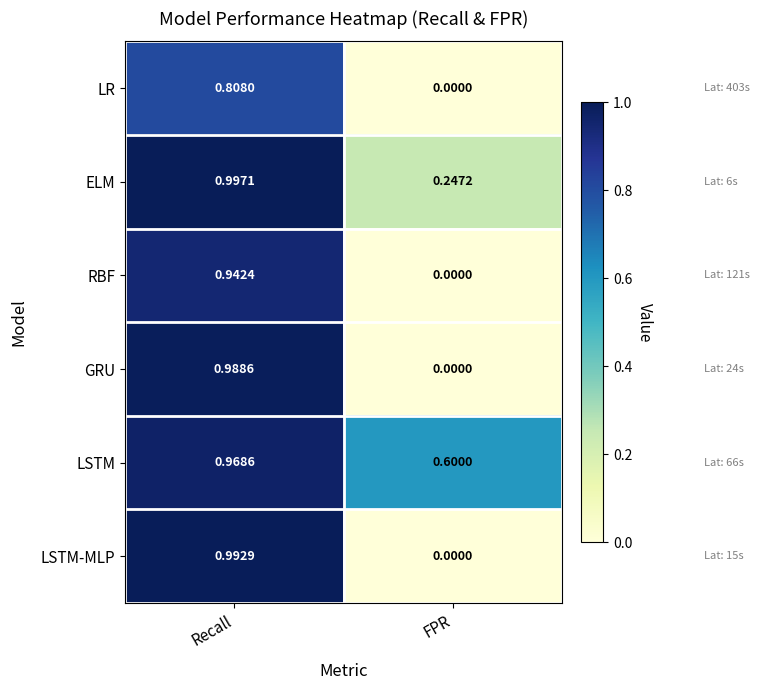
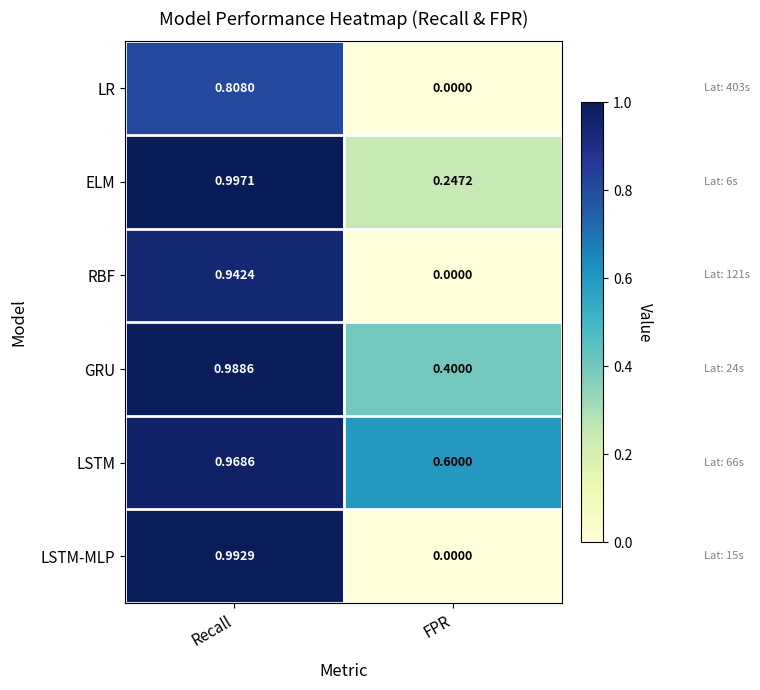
GRU, FPR: 0.0000 -> 0.4000
